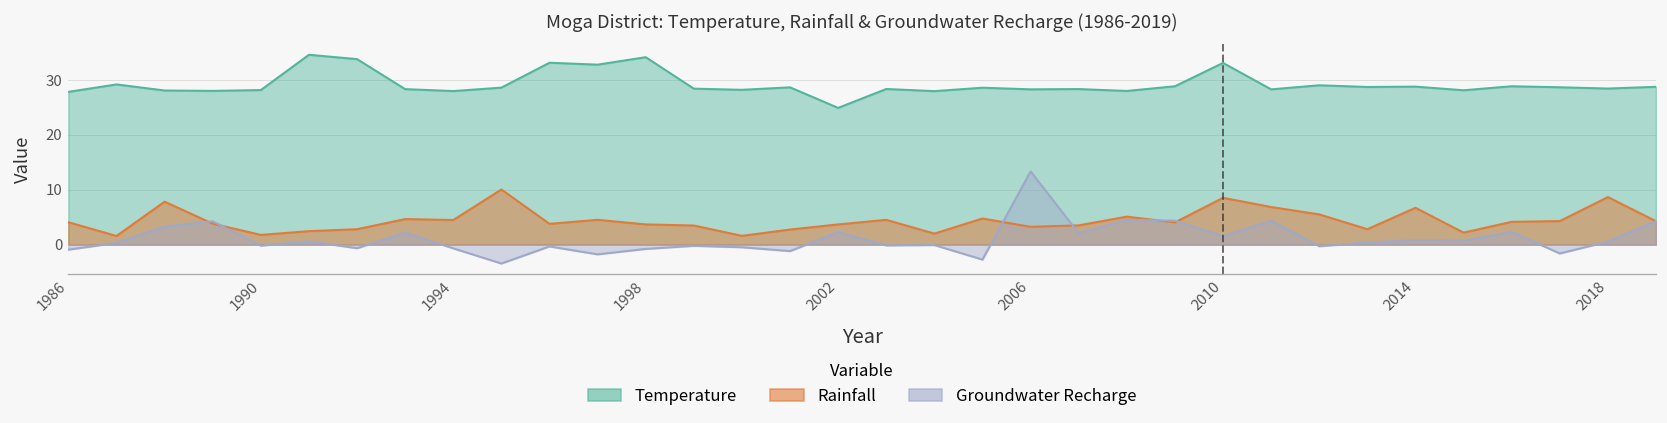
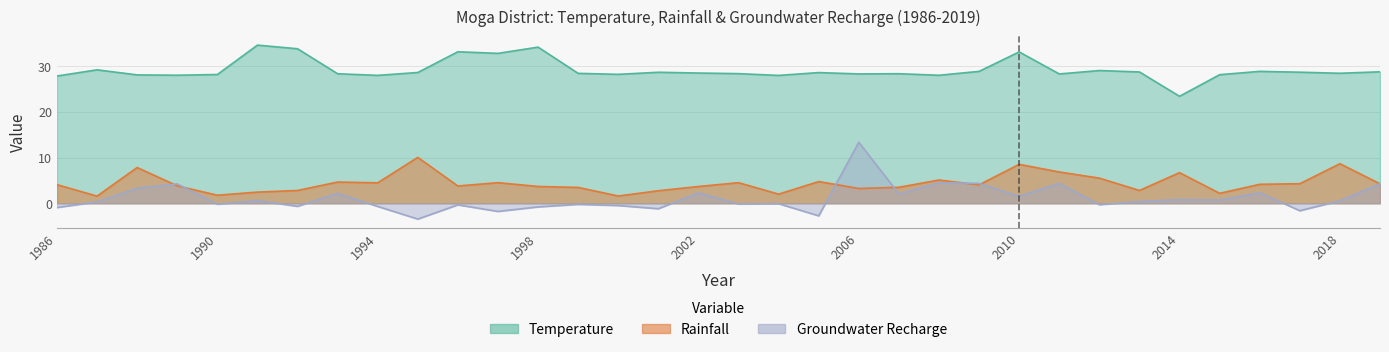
Temperature, 2002: 25 -> 28
Temperature, 2014: 29 -> 23
